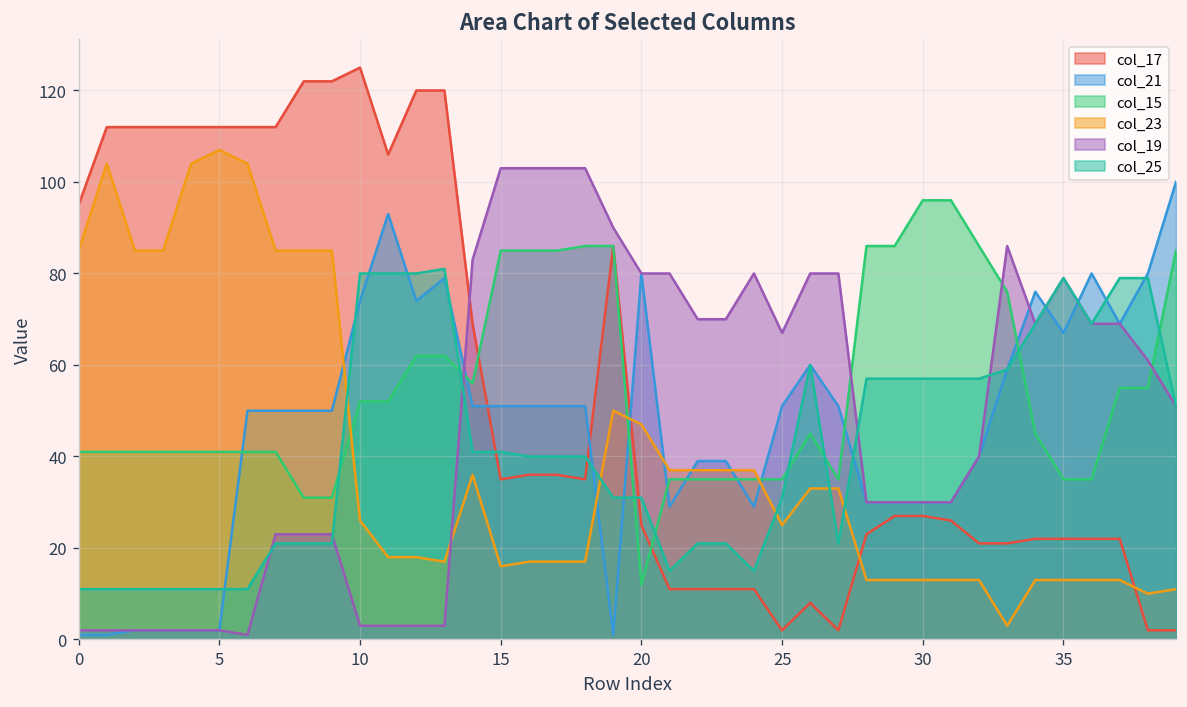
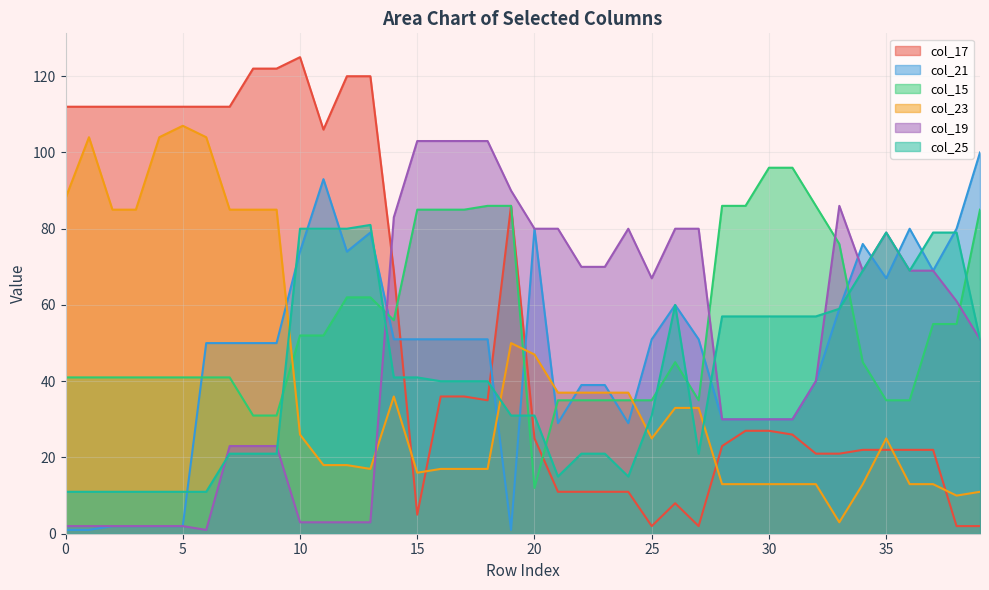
col_17, 0: 95 -> 112
col_23, 0: 85 -> 88
col_17, 15: 35 -> 5
col_23, 35: 13 -> 25
